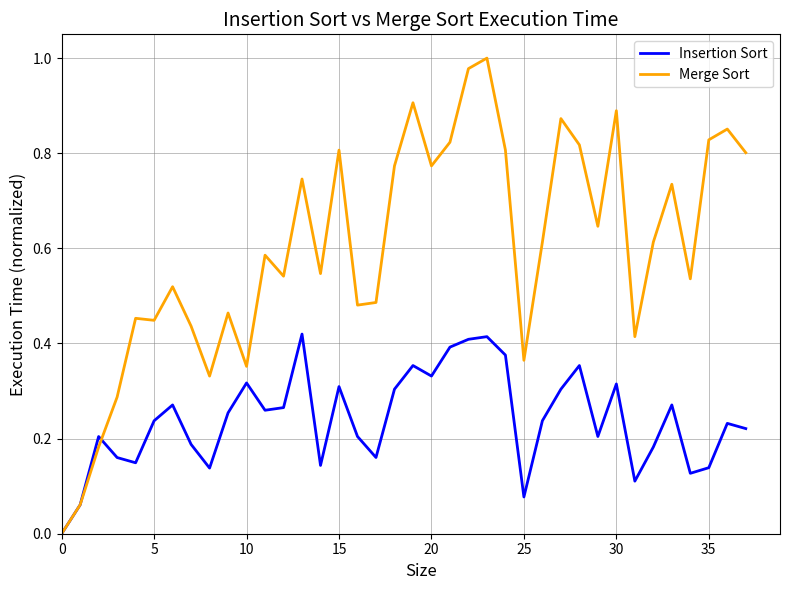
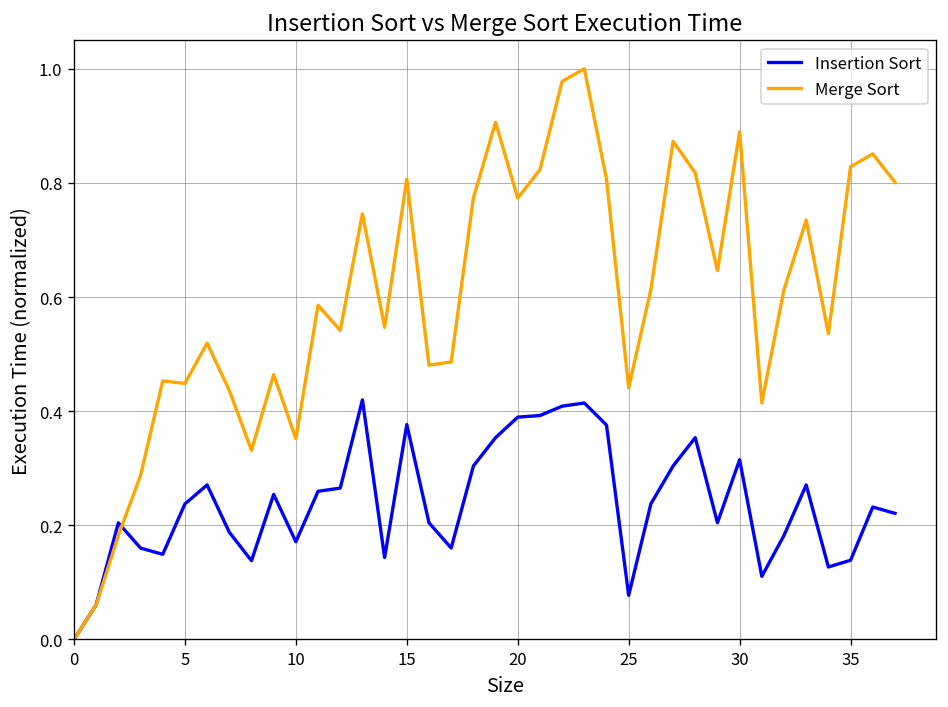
Insertion Sort, 10: 0.32 -> 0.17
Insertion Sort, 15: 0.31 -> 0.38
Insertion Sort, 20: 0.33 -> 0.39
Merge Sort, 25: 0.36 -> 0.44
